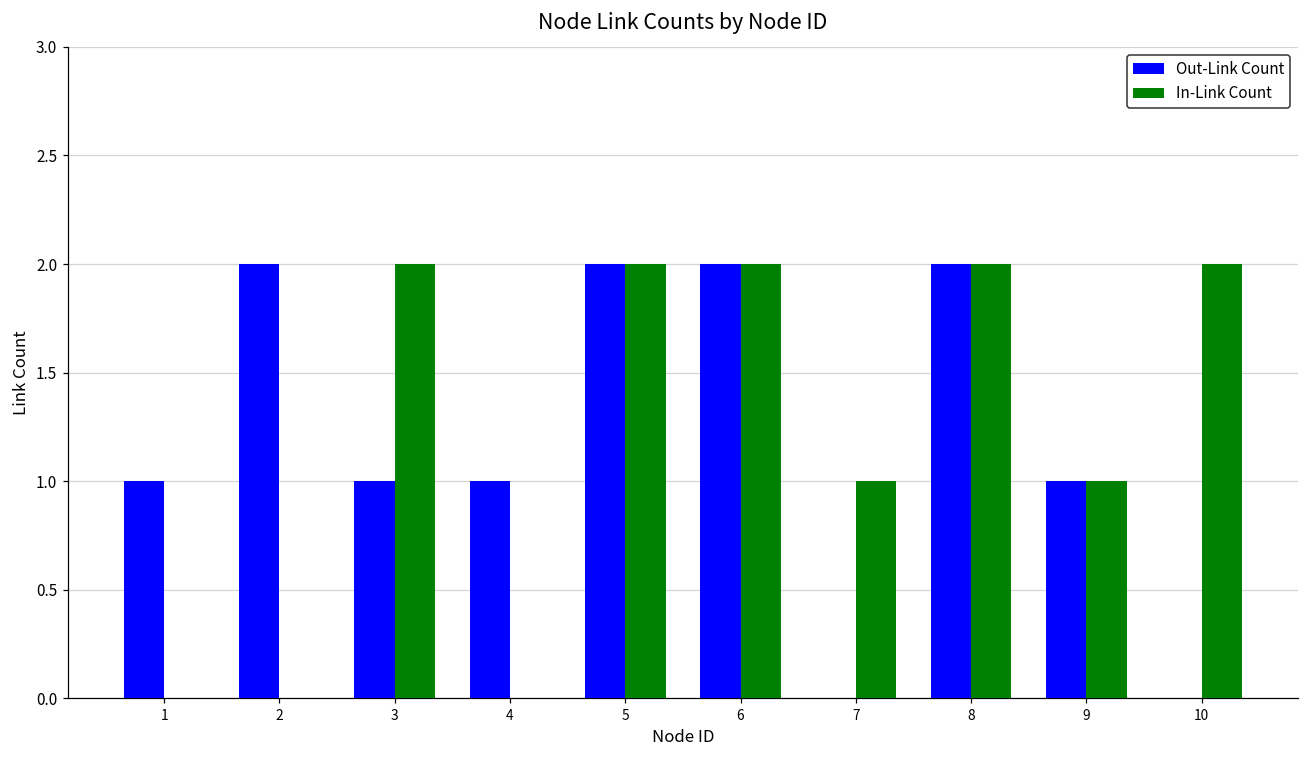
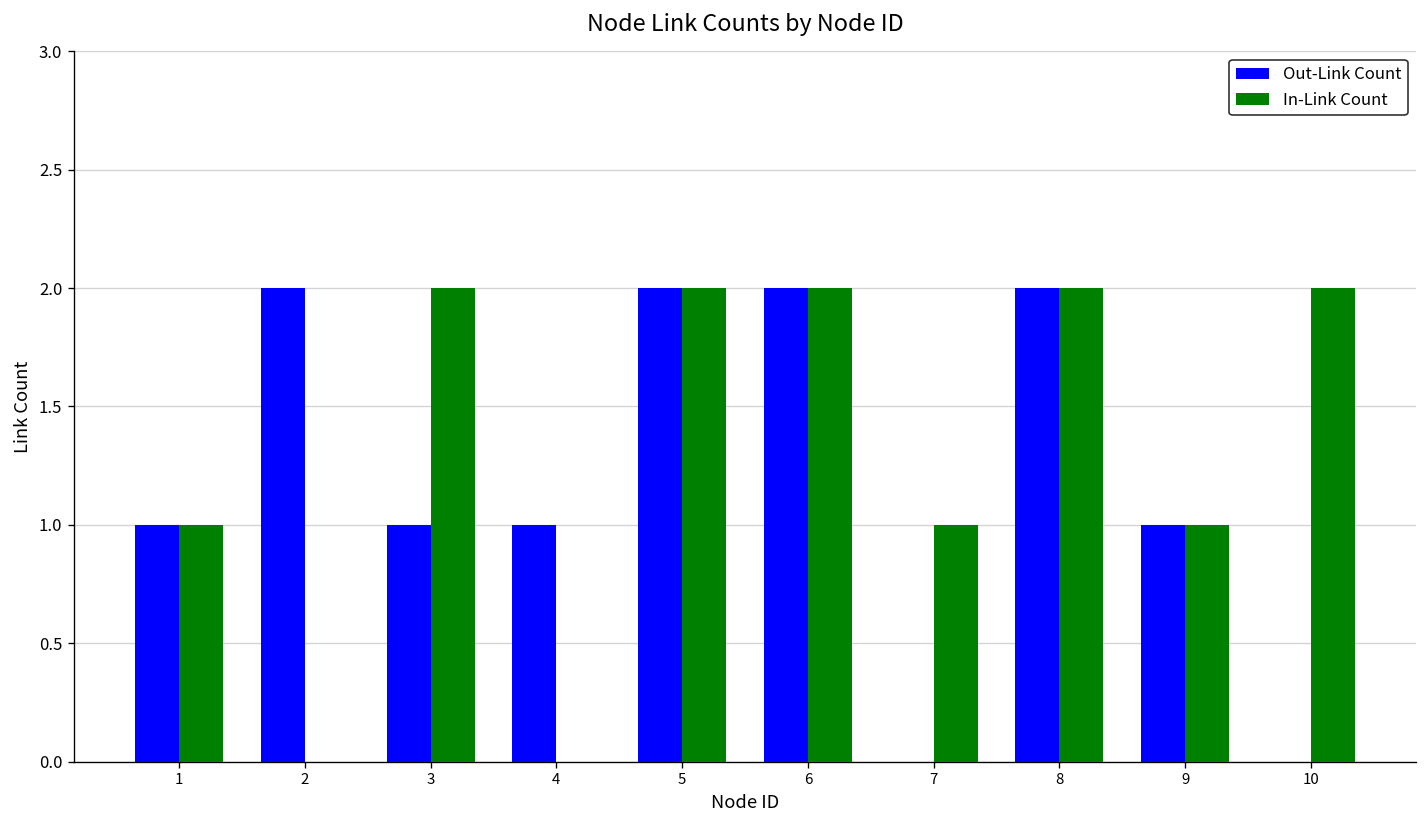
In-Link Count, 1: 0 -> 1
